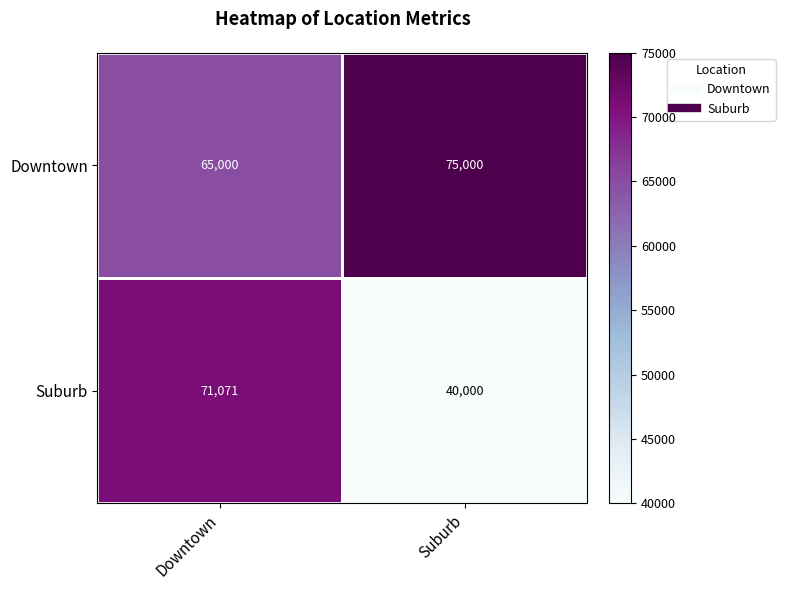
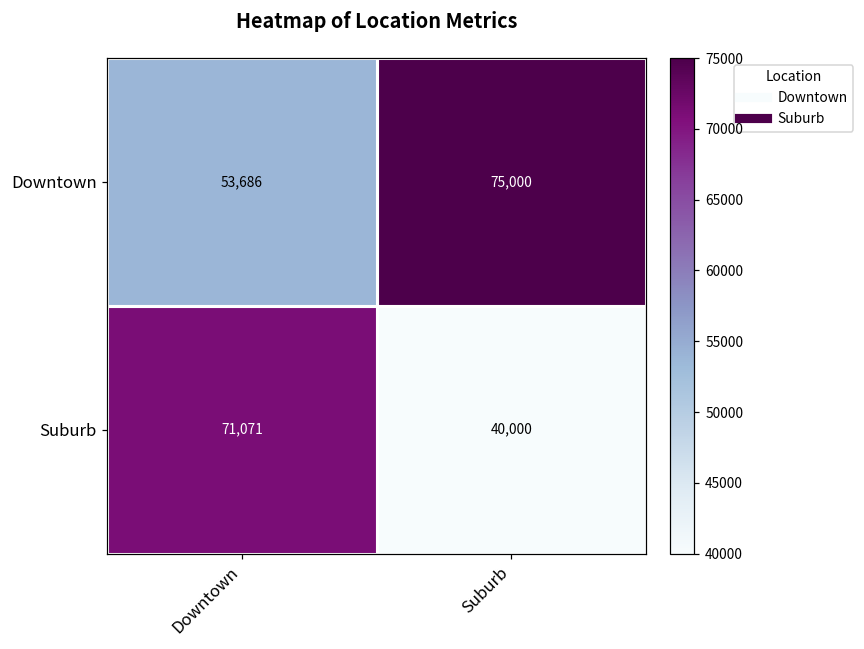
Downtown, Downtown: 65,000 -> 53,686
